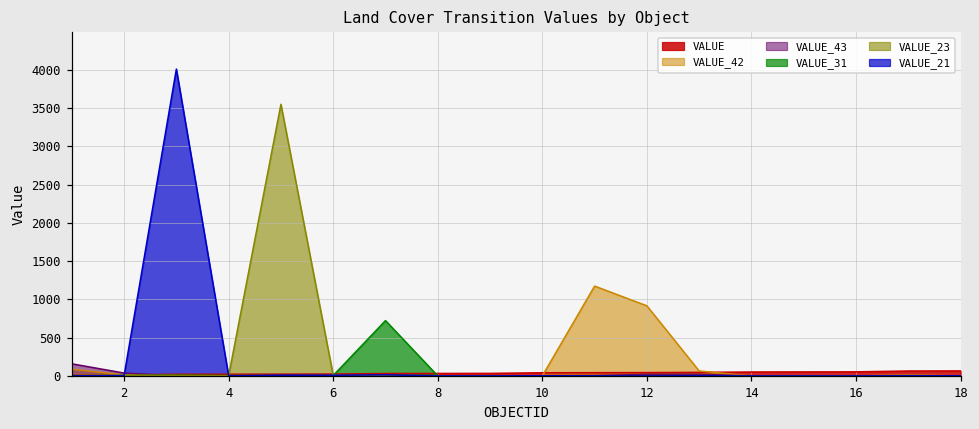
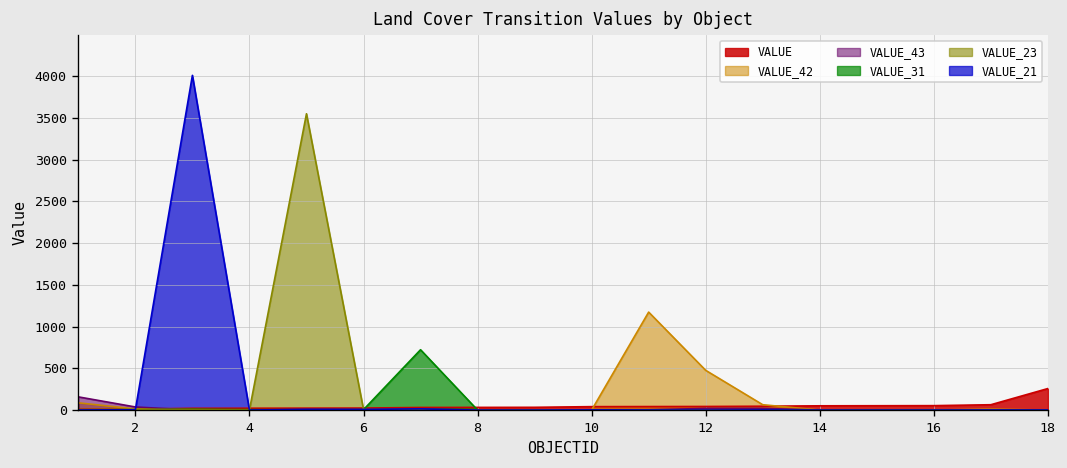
VALUE_42, 12: 900 -> 500
VALUE, 18: 100 -> 300
